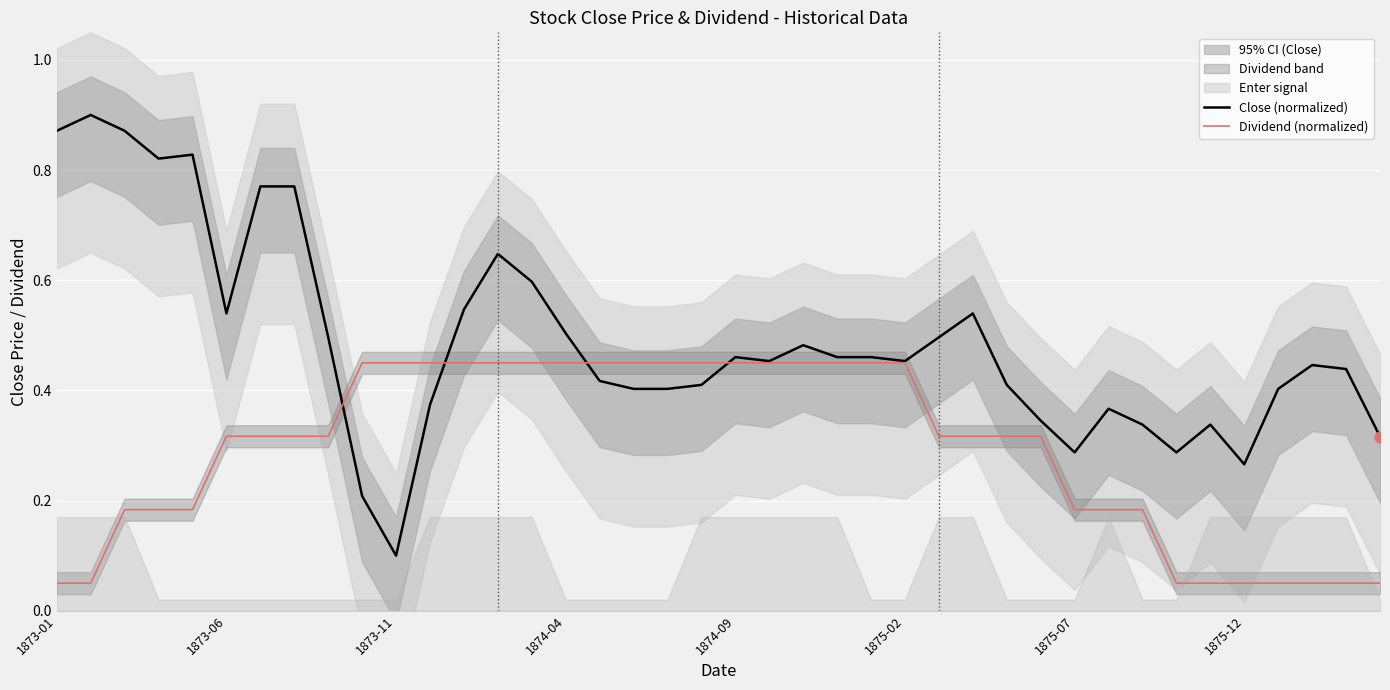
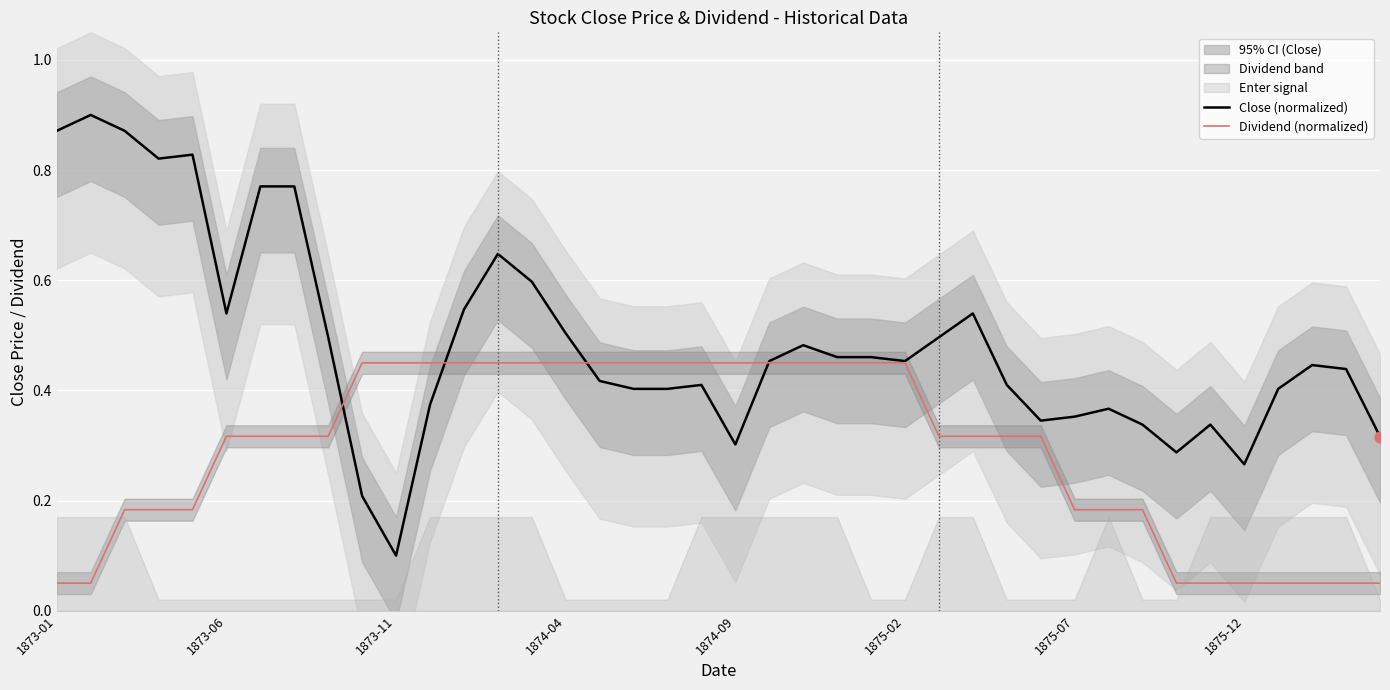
Close (normalized), 1874-09: 0.46 -> 0.30
Close (normalized), 1875-07: 0.29 -> 0.35
